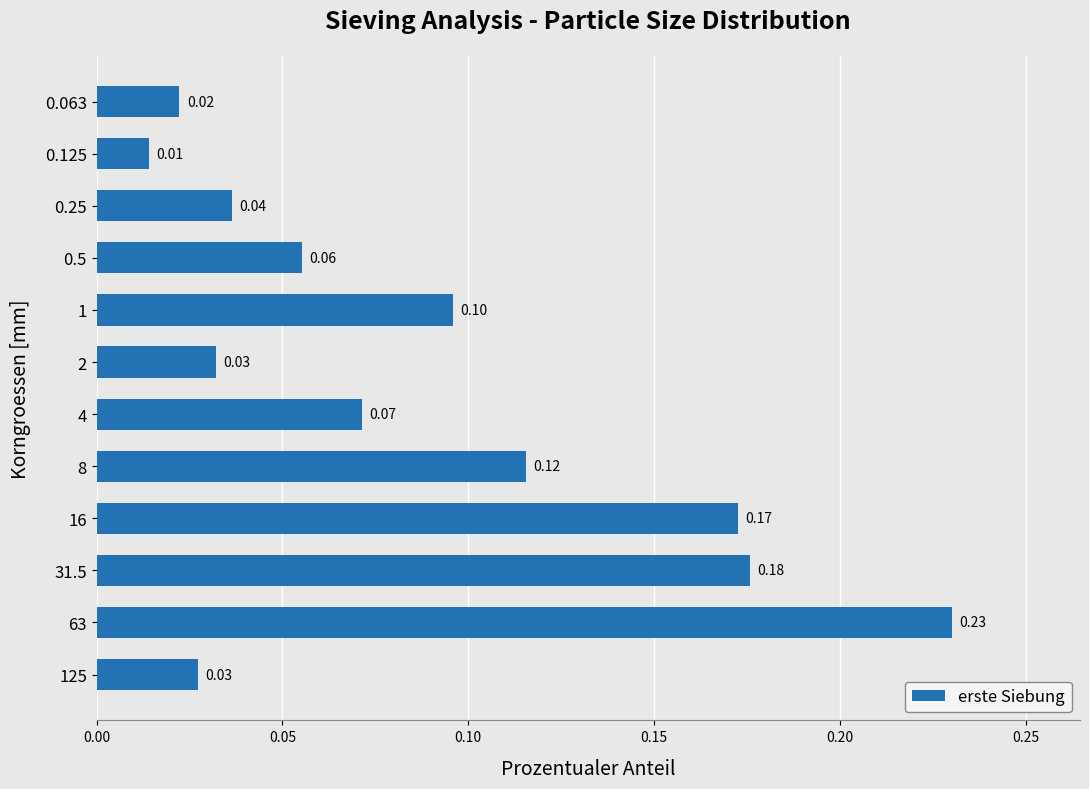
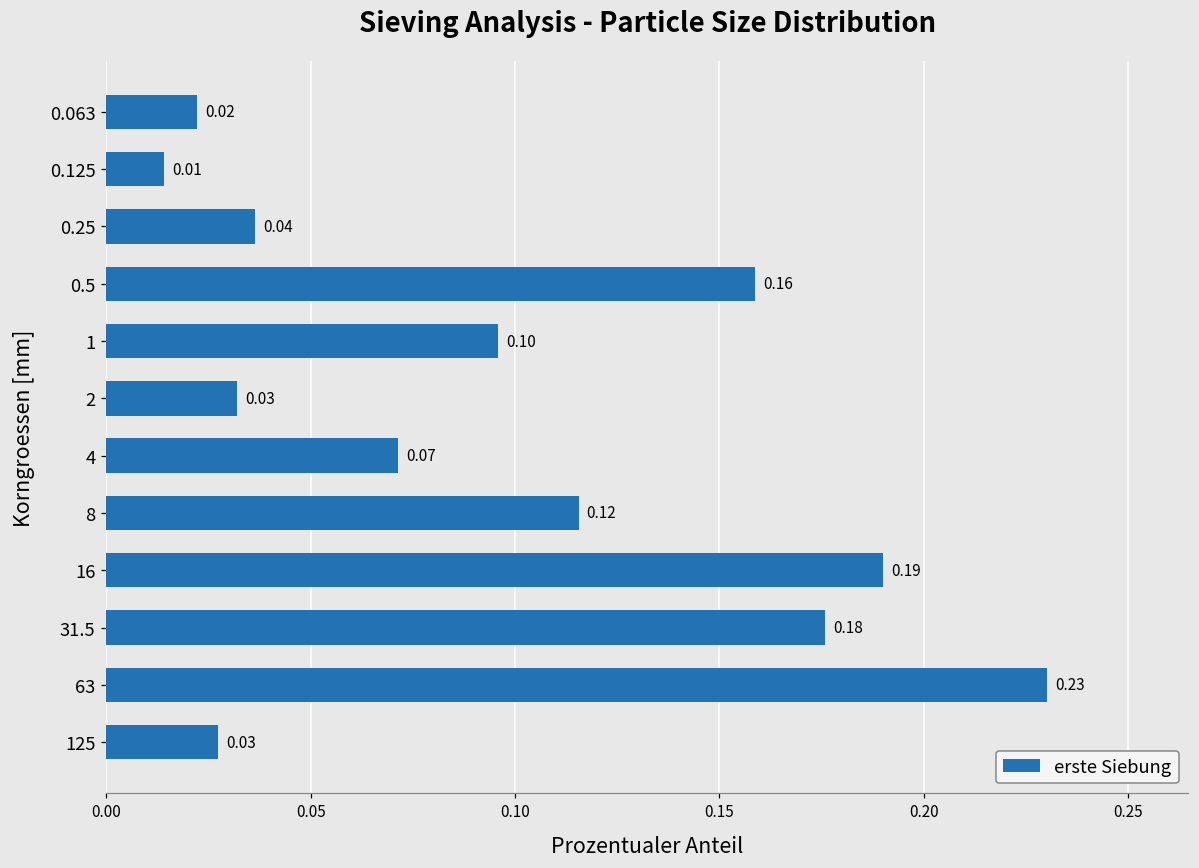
0.5: 0.06 -> 0.16
16: 0.17 -> 0.19
